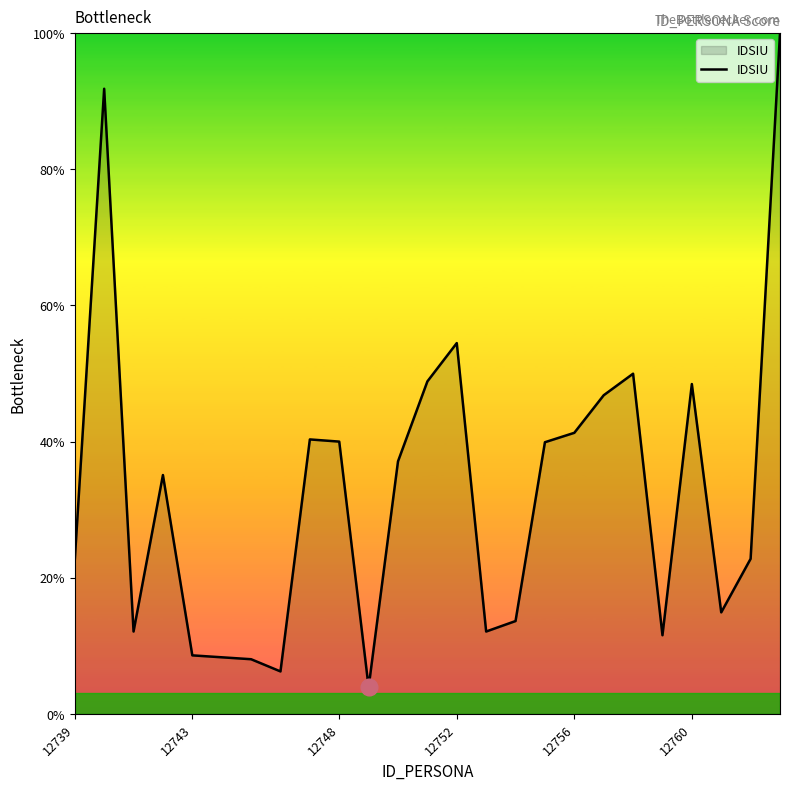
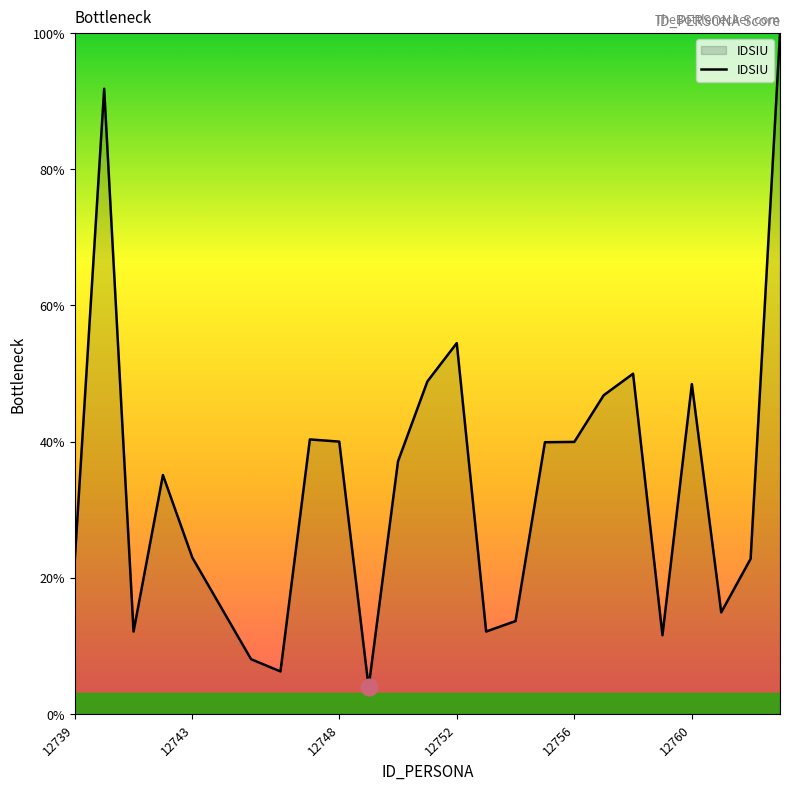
IDSIU, 12743: 9% -> 23%
IDSIU, 12756: 41% -> 40%
